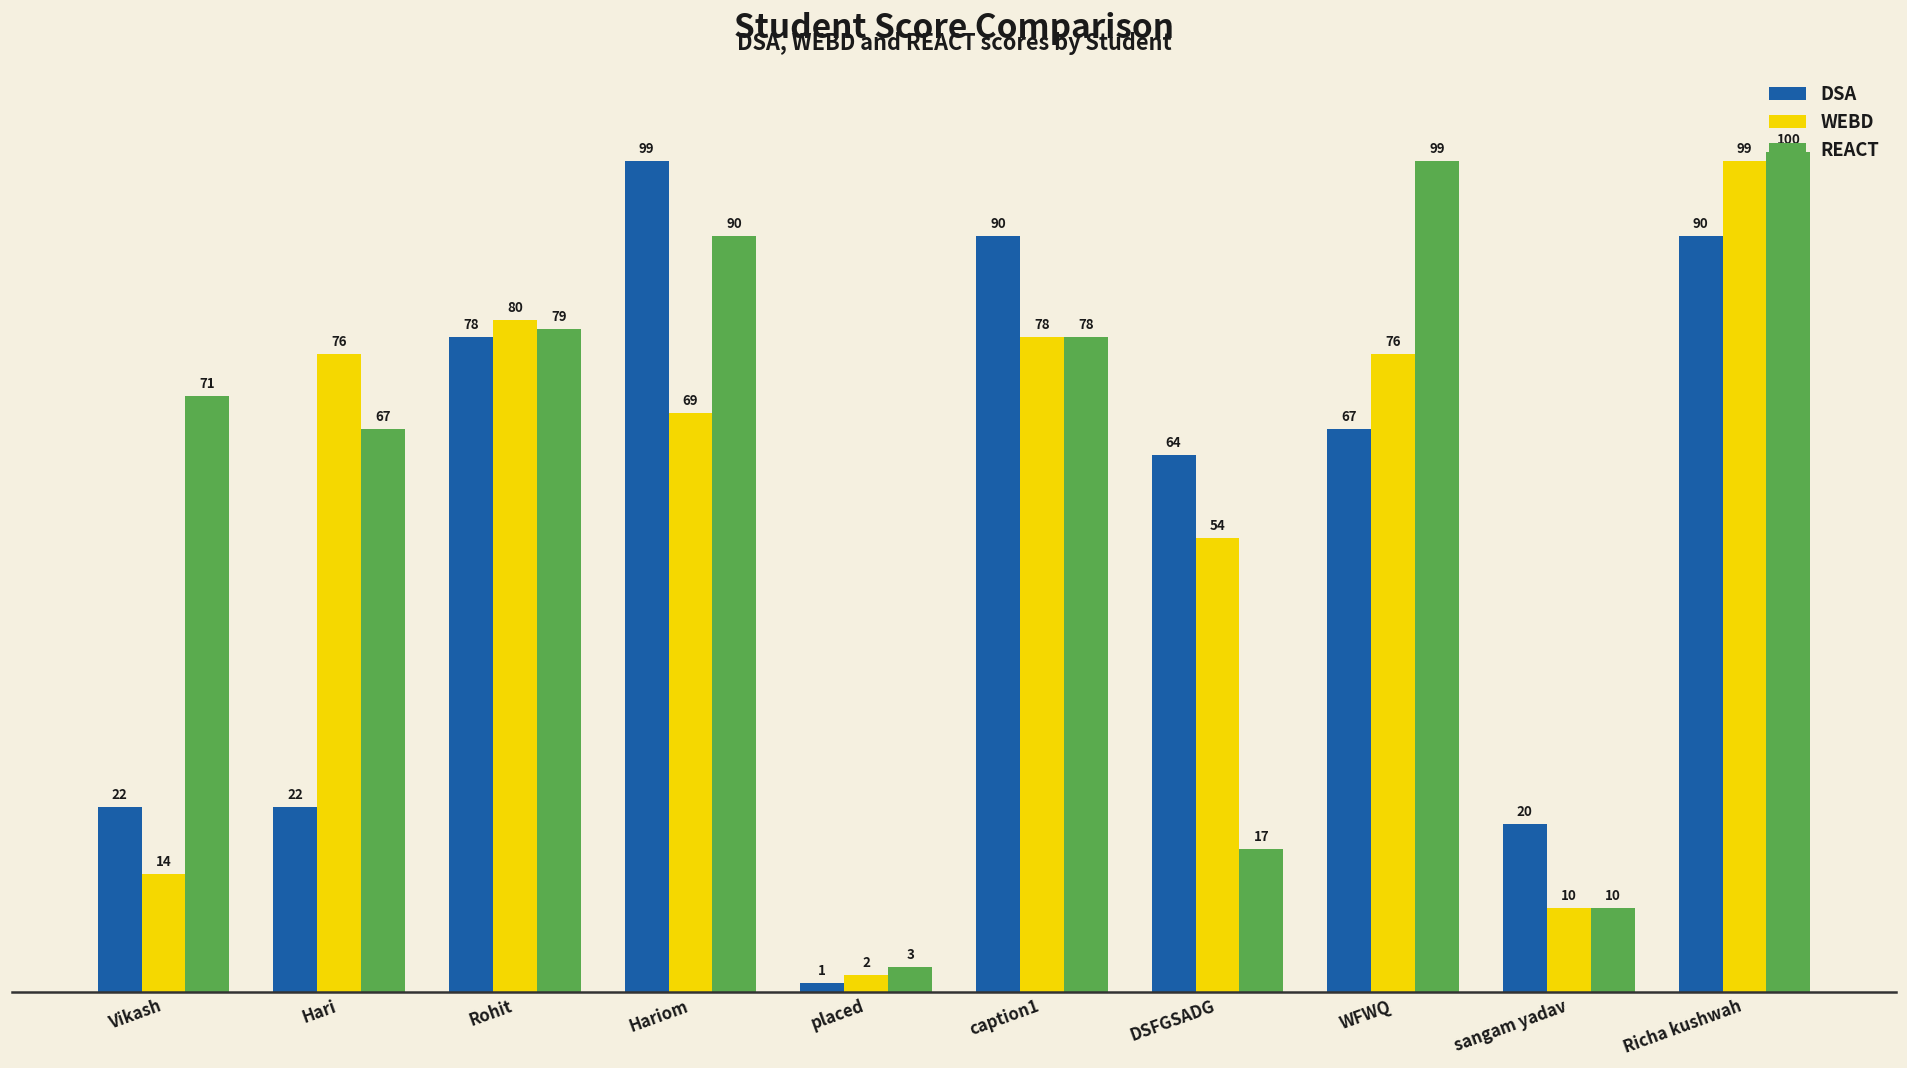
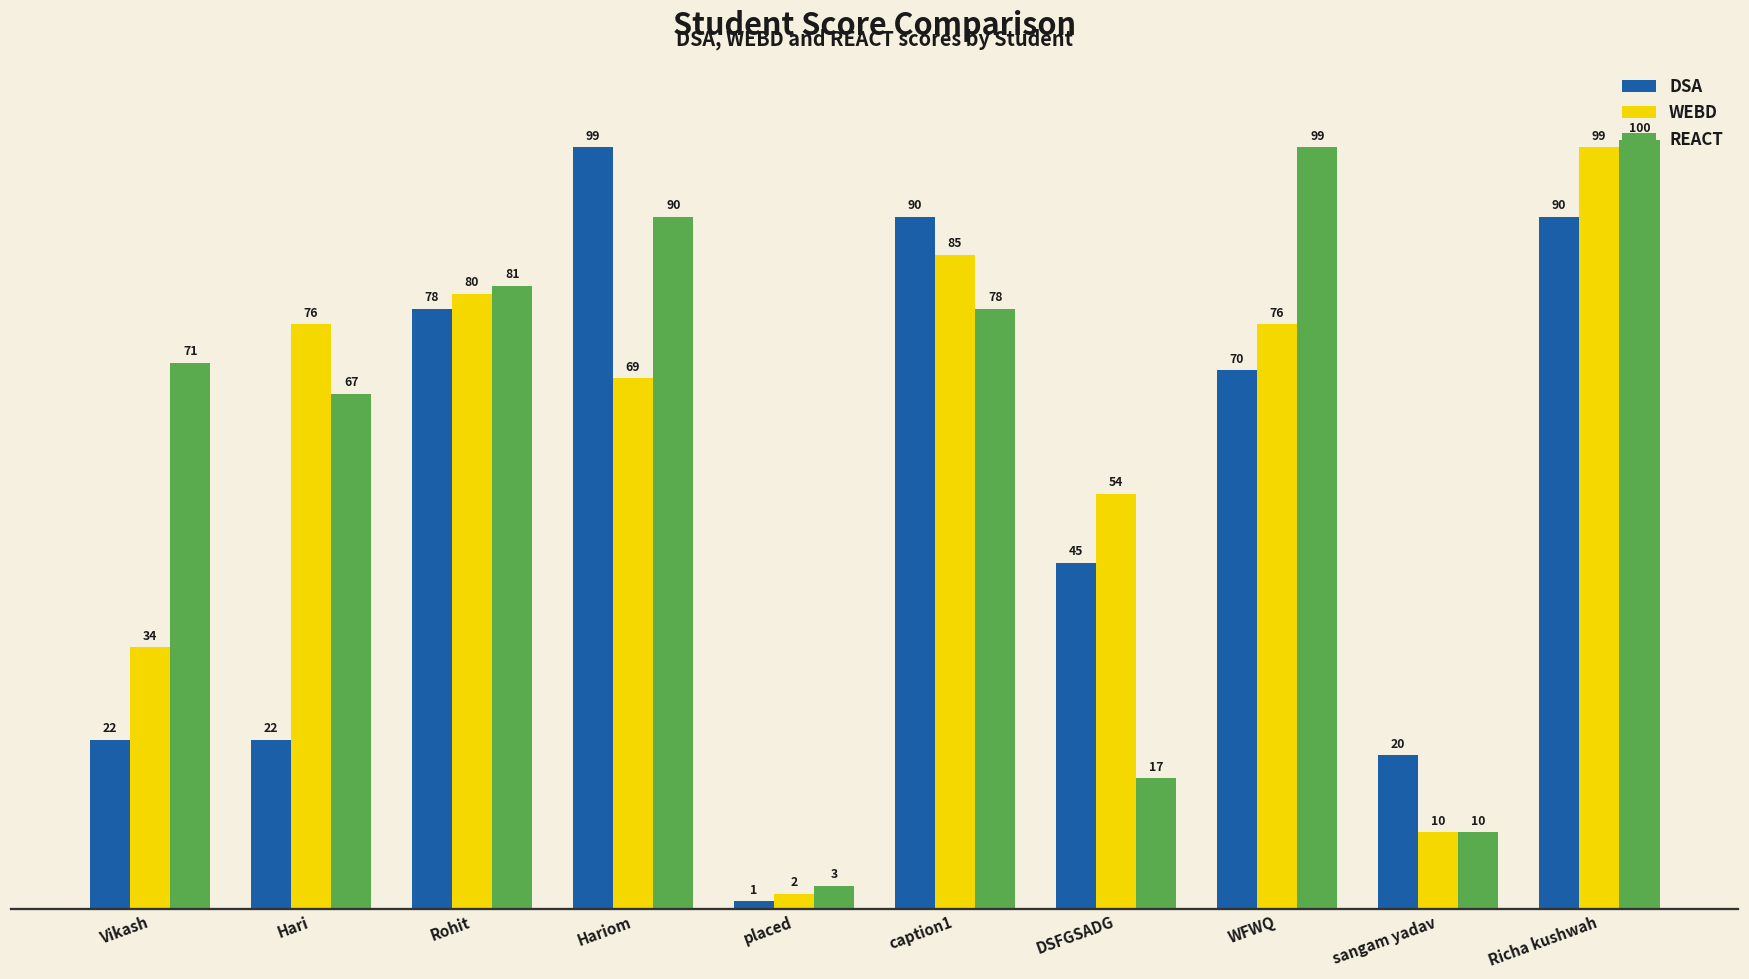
WEBD, Vikash: 14 -> 34
REACT, Rohit: 79 -> 81
WEBD, caption1: 78 -> 85
DSA, DSFGSADG: 64 -> 45
DSA, WFWQ: 67 -> 70
